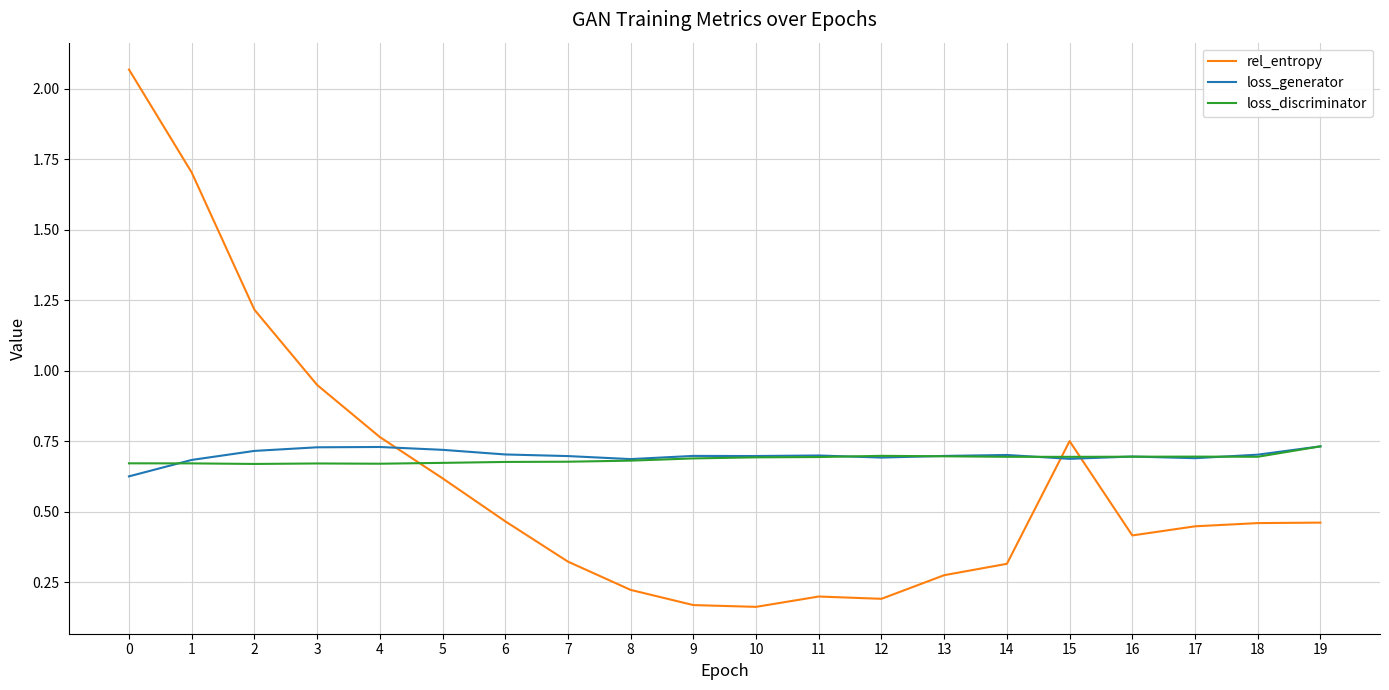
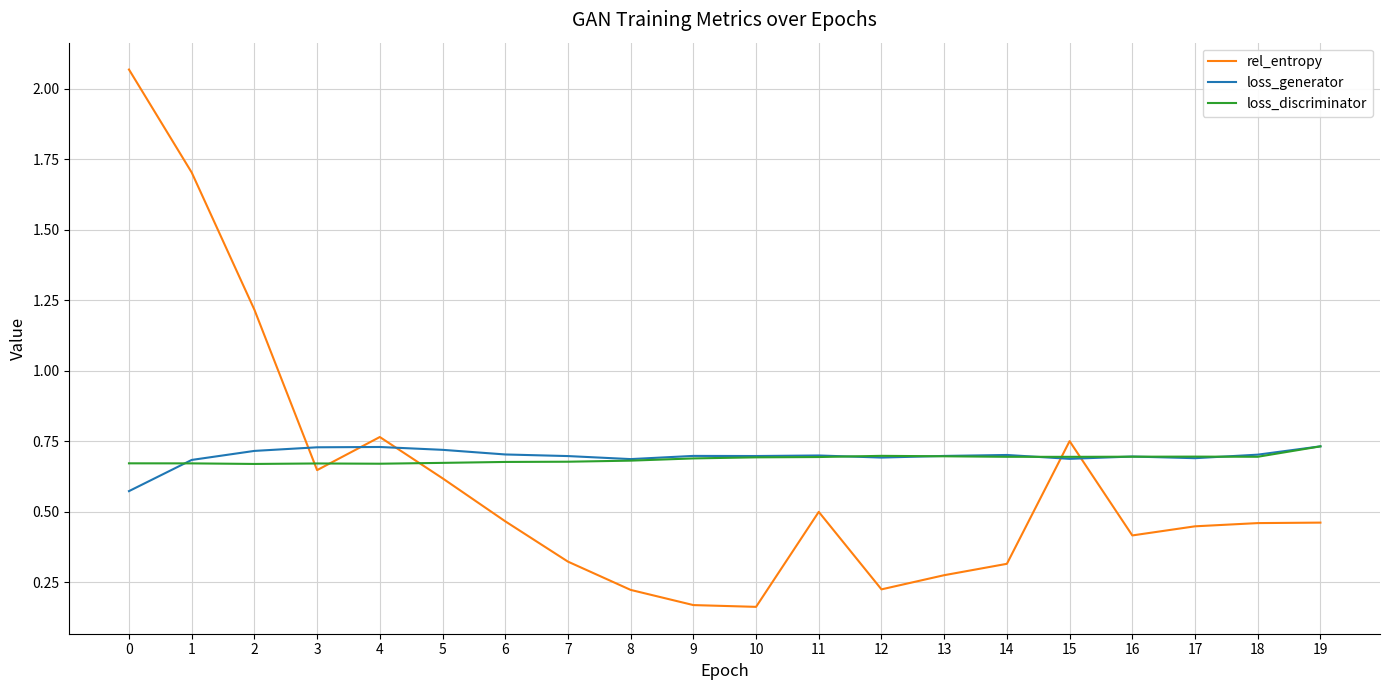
loss_generator, 0: 0.63 -> 0.57
rel_entropy, 3: 0.95 -> 0.65
rel_entropy, 11: 0.2 -> 0.5
rel_entropy, 12: 0.19 -> 0.23
